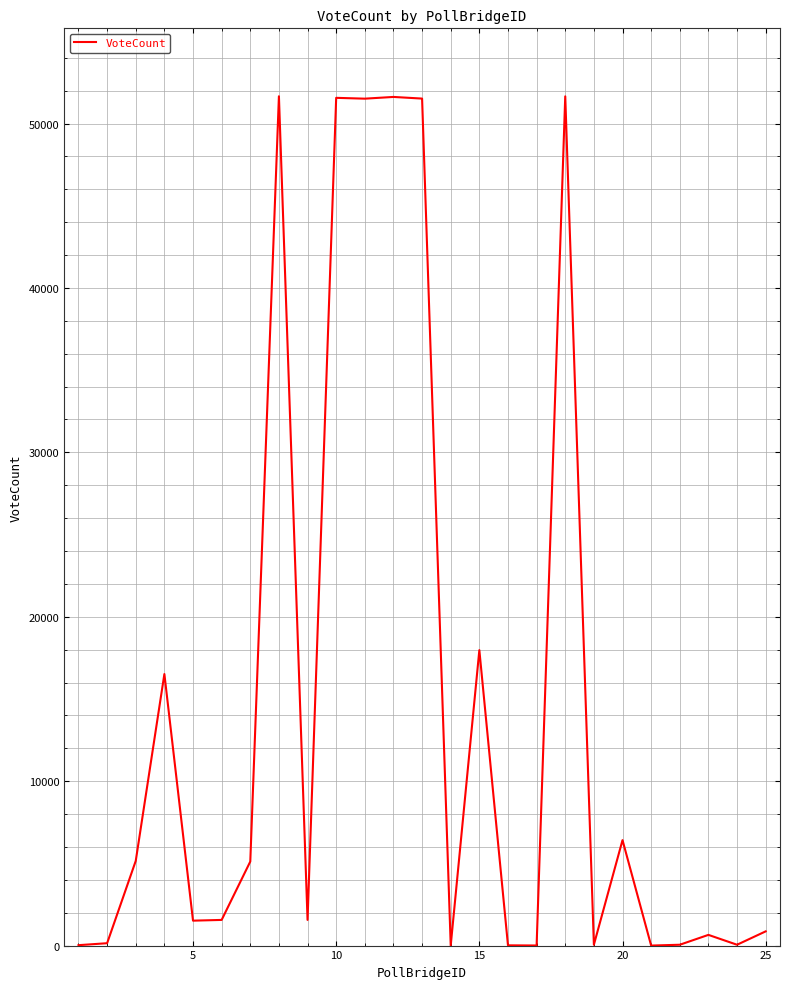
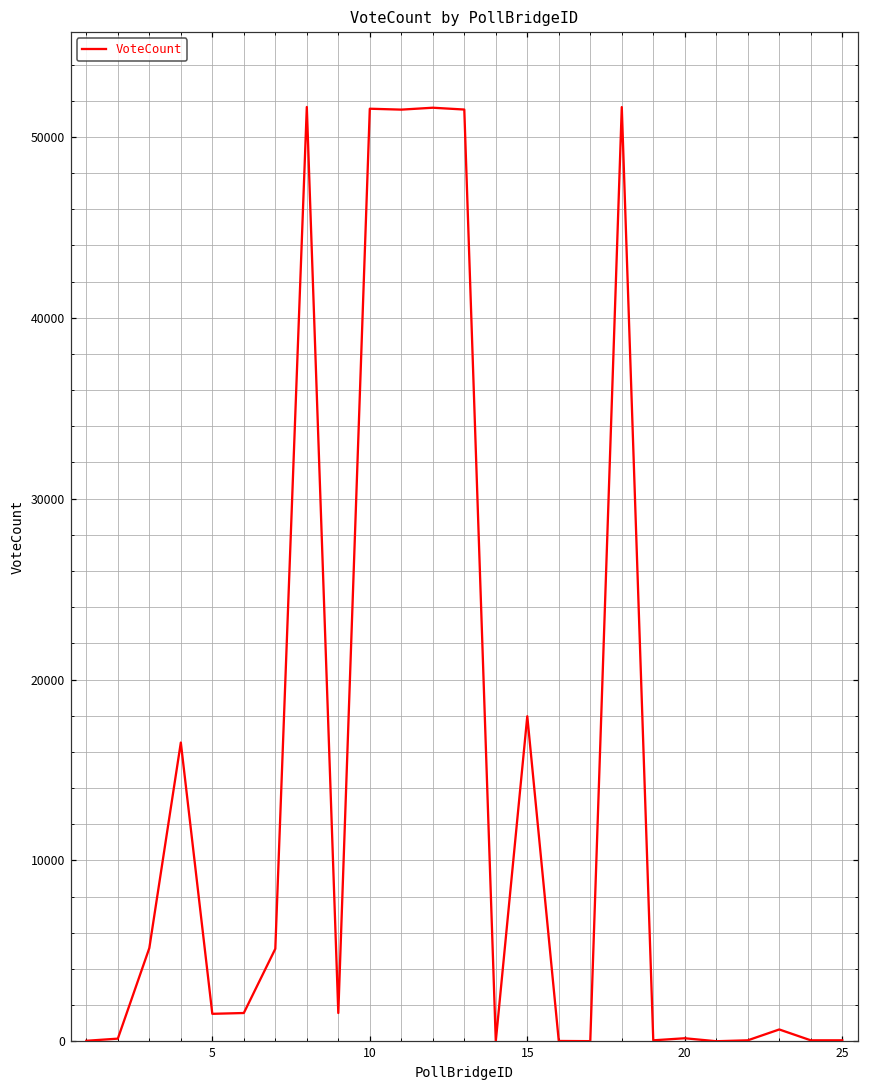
20: 6400 -> 200
25: 900 -> 100
